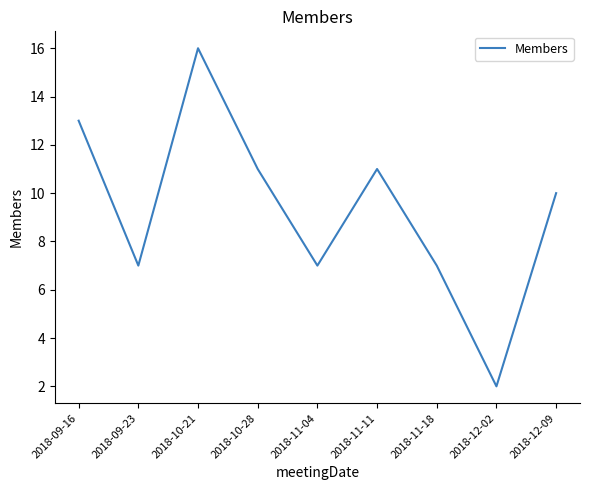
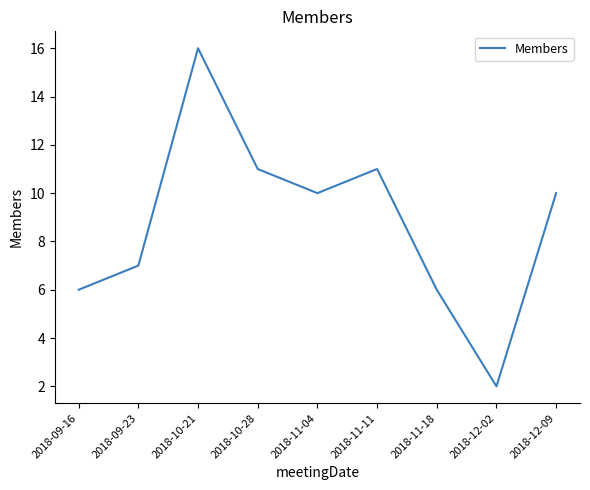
2018-09-16: 13 -> 6
2018-11-04: 7 -> 10
2018-11-18: 7 -> 6
